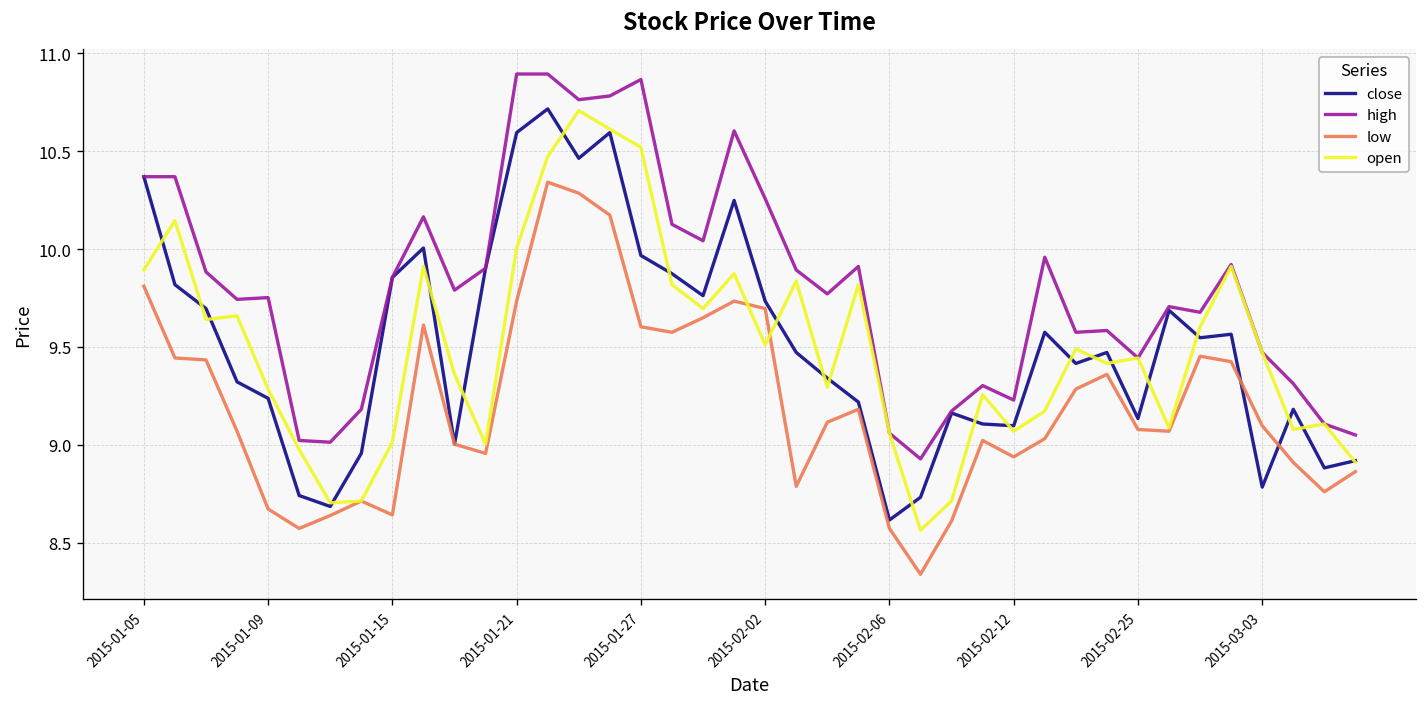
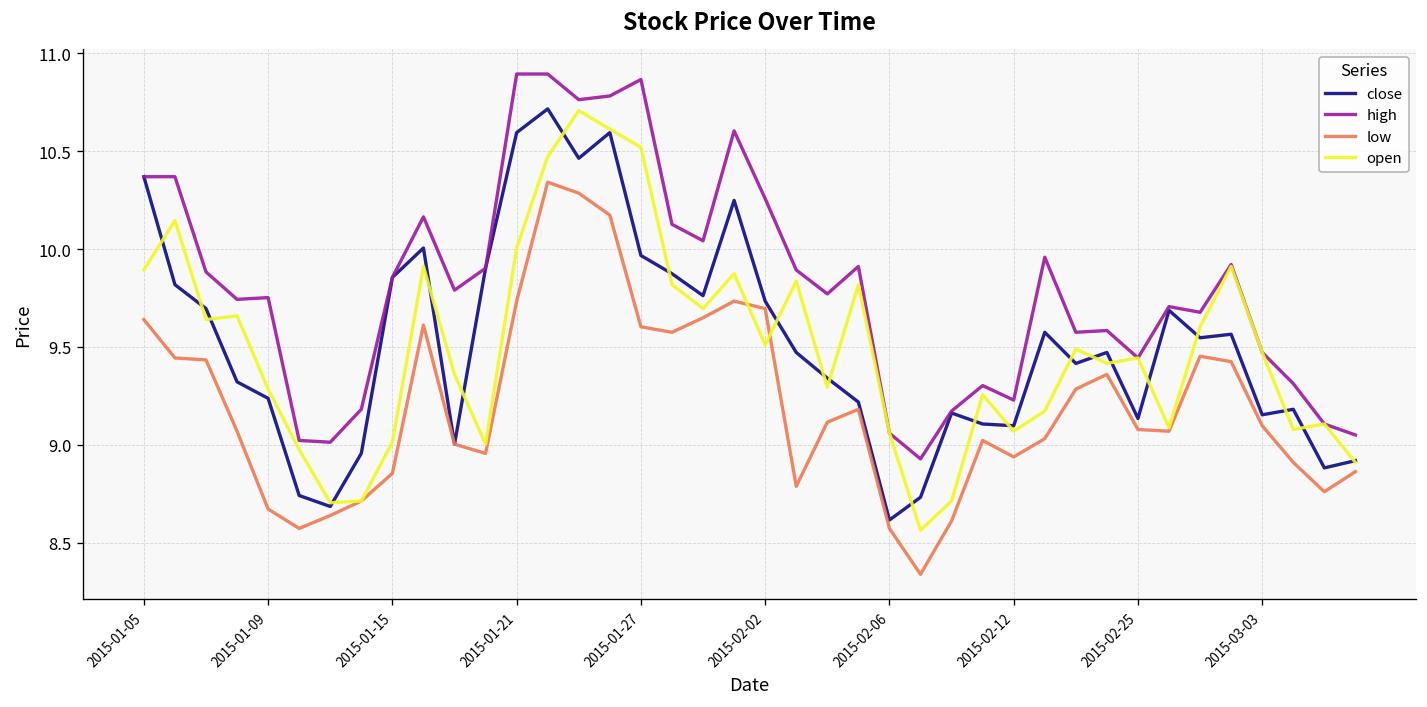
low, 2015-01-05: 9.81 -> 9.64
low, 2015-01-15: 8.64 -> 8.86
close, 2015-03-03: 8.79 -> 9.15
